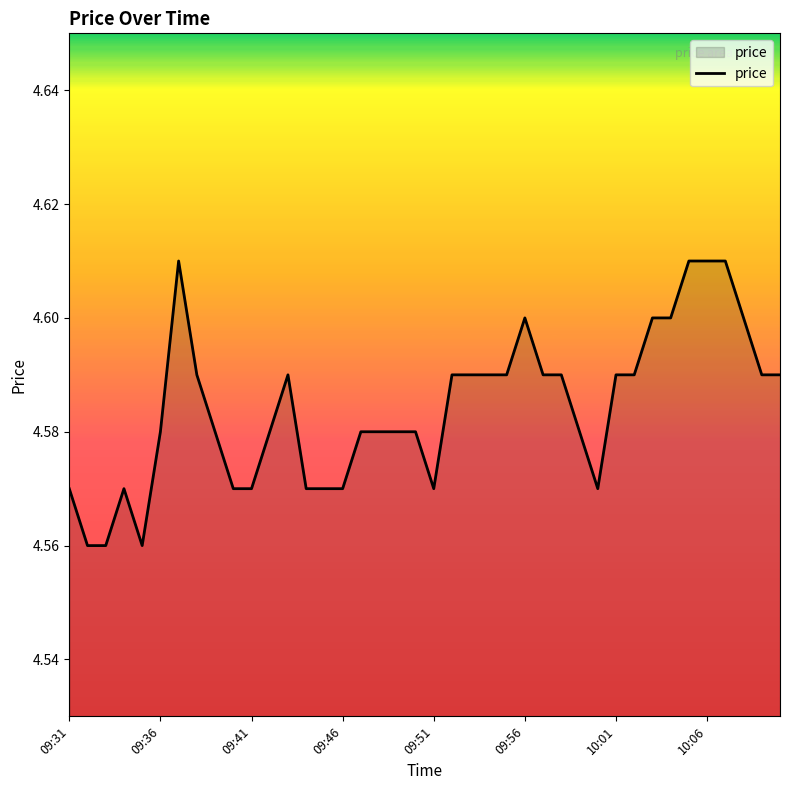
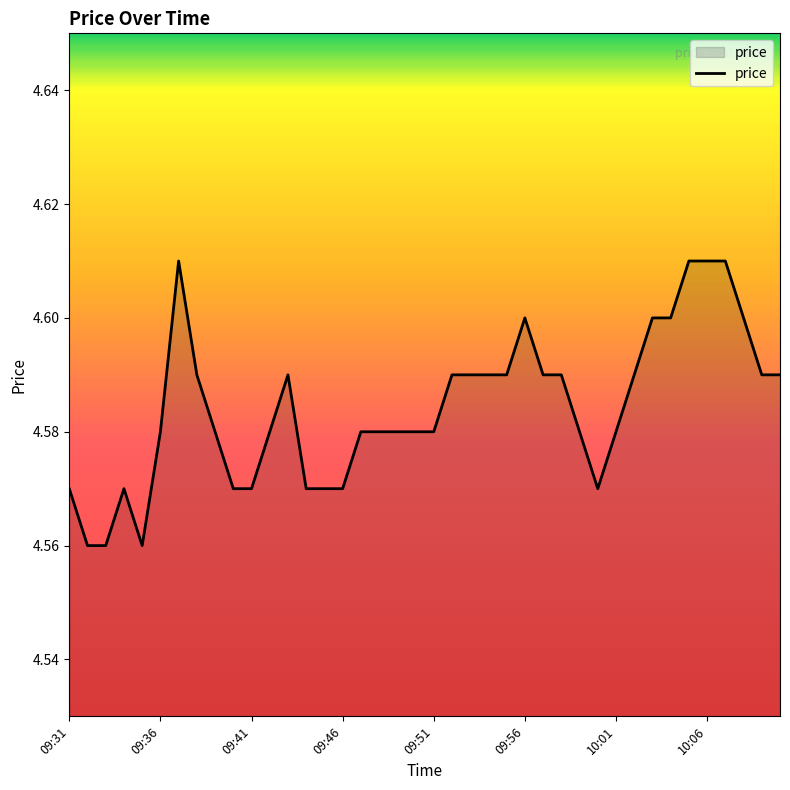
09:51: 4.57 -> 4.58
10:01: 4.59 -> 4.58
